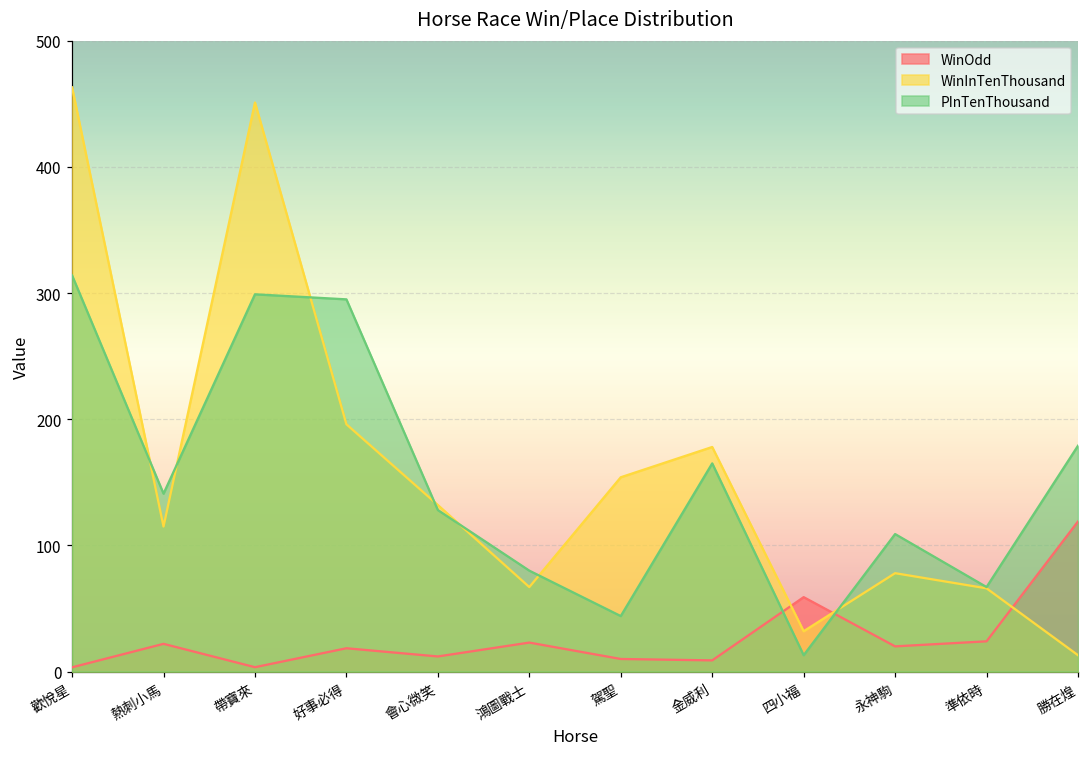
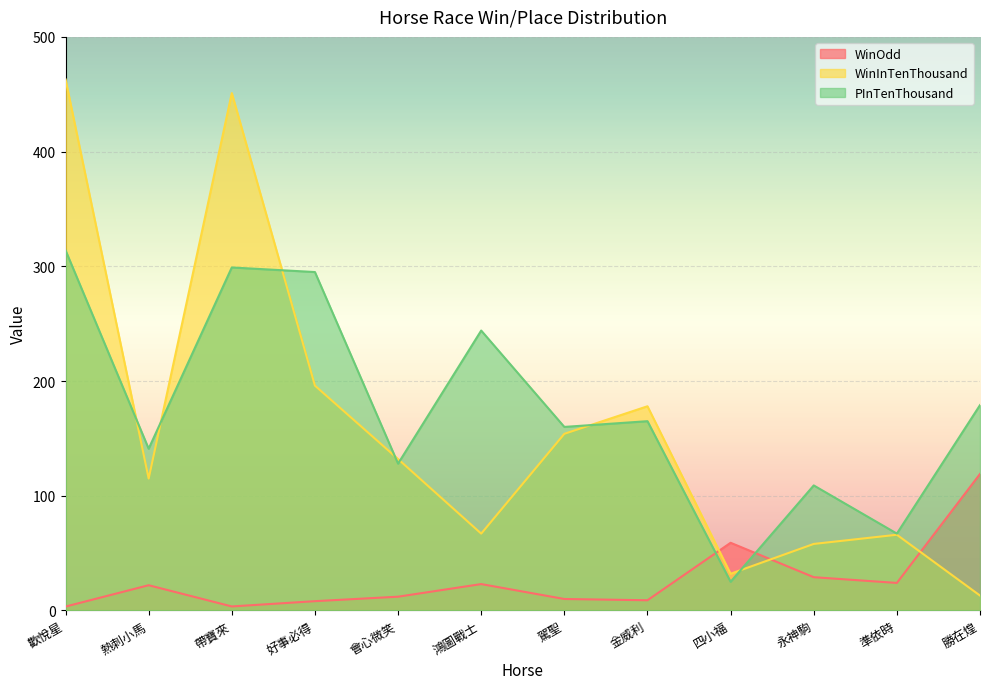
WinOdd, 好事必得: 19 -> 8
PInTenThousand, 鴻圖戰士: 80 -> 244
PInTenThousand, 駕聖: 44 -> 160
PInTenThousand, 四小福: 13 -> 25
WinOdd, 永神駒: 20 -> 29
WinInTenThousand, 永神駒: 78 -> 58
